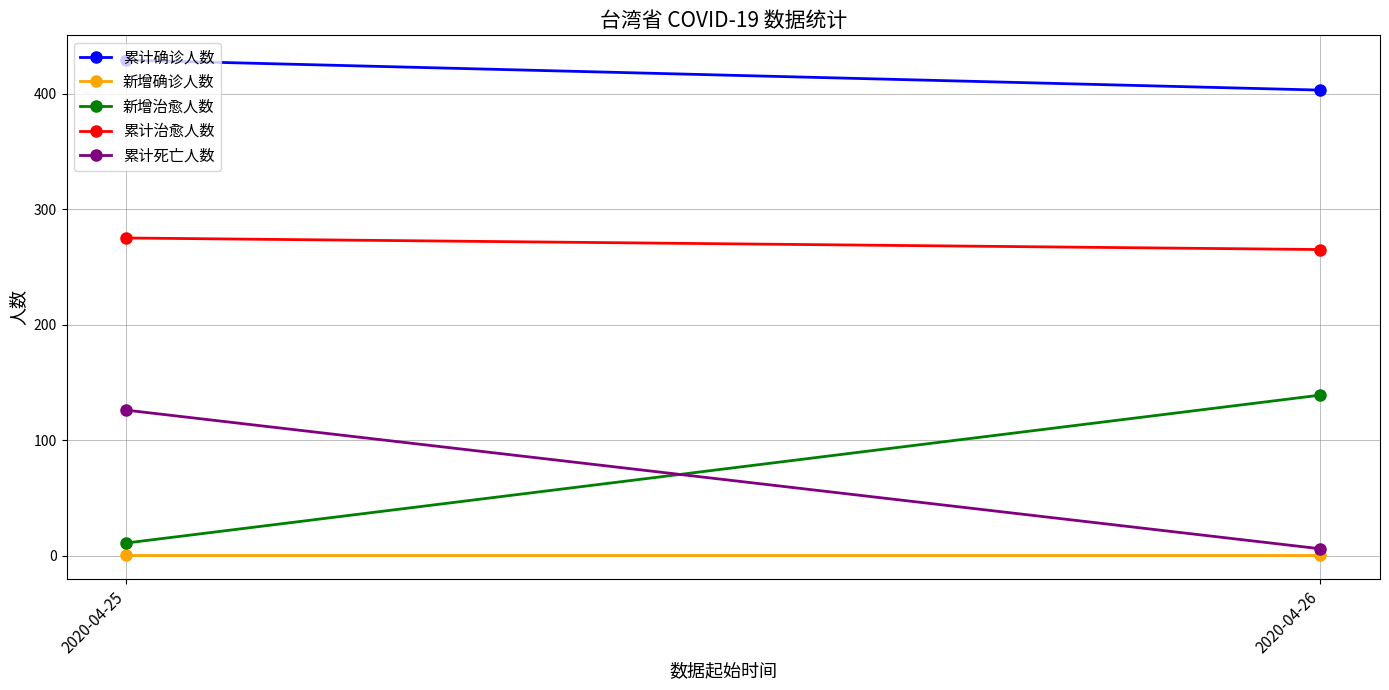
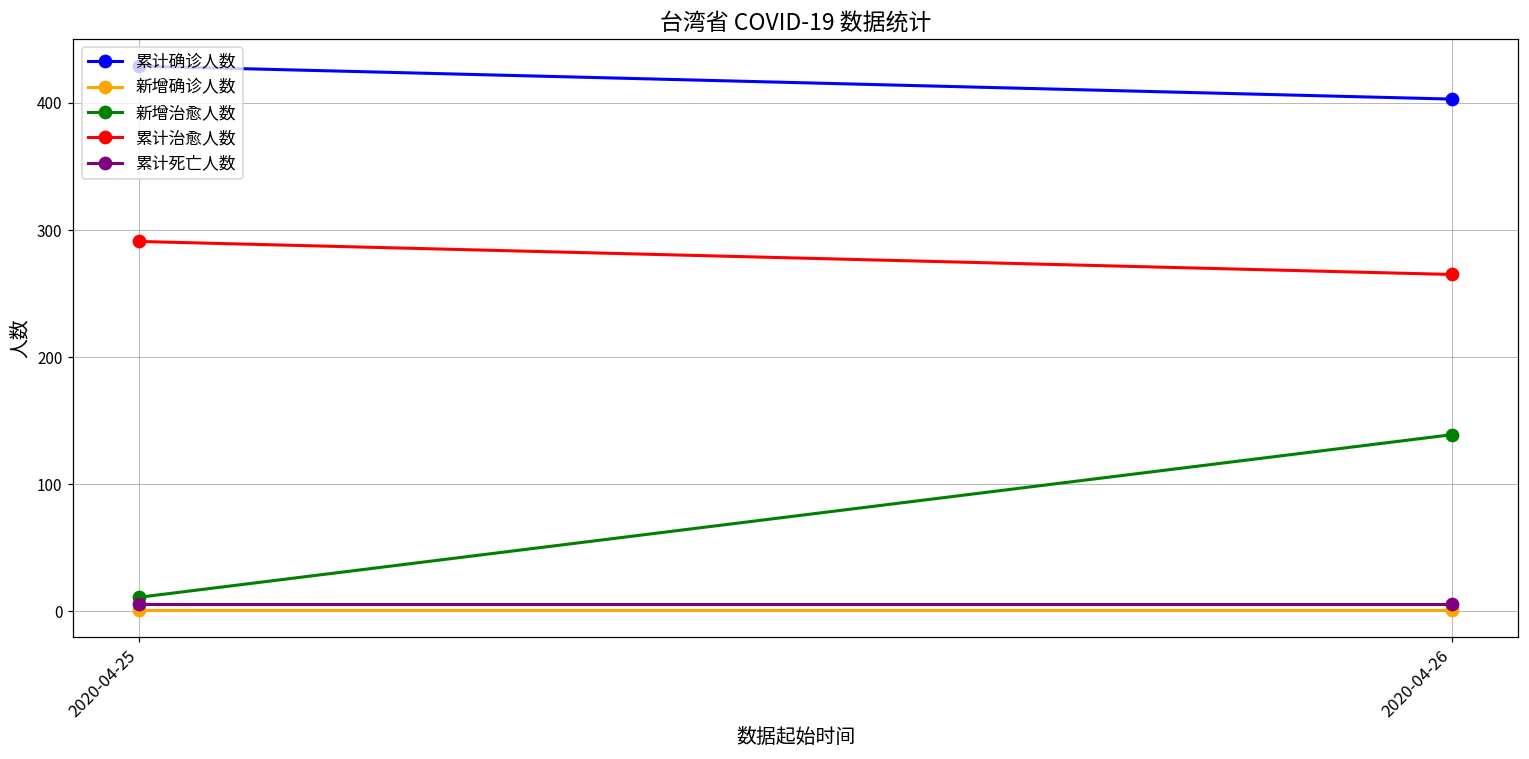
累计治愈人数, 2020-04-25: 275 -> 291
累计死亡人数, 2020-04-25: 126 -> 6
